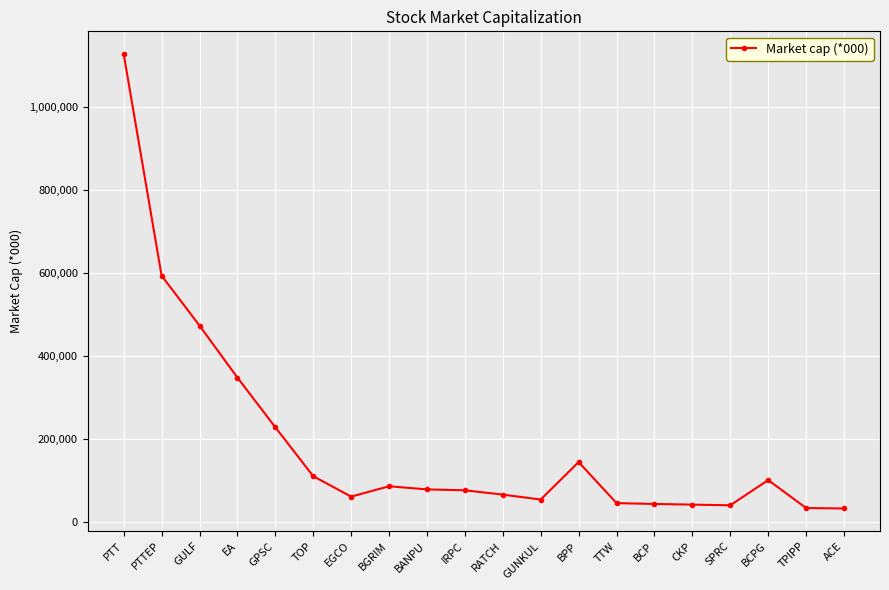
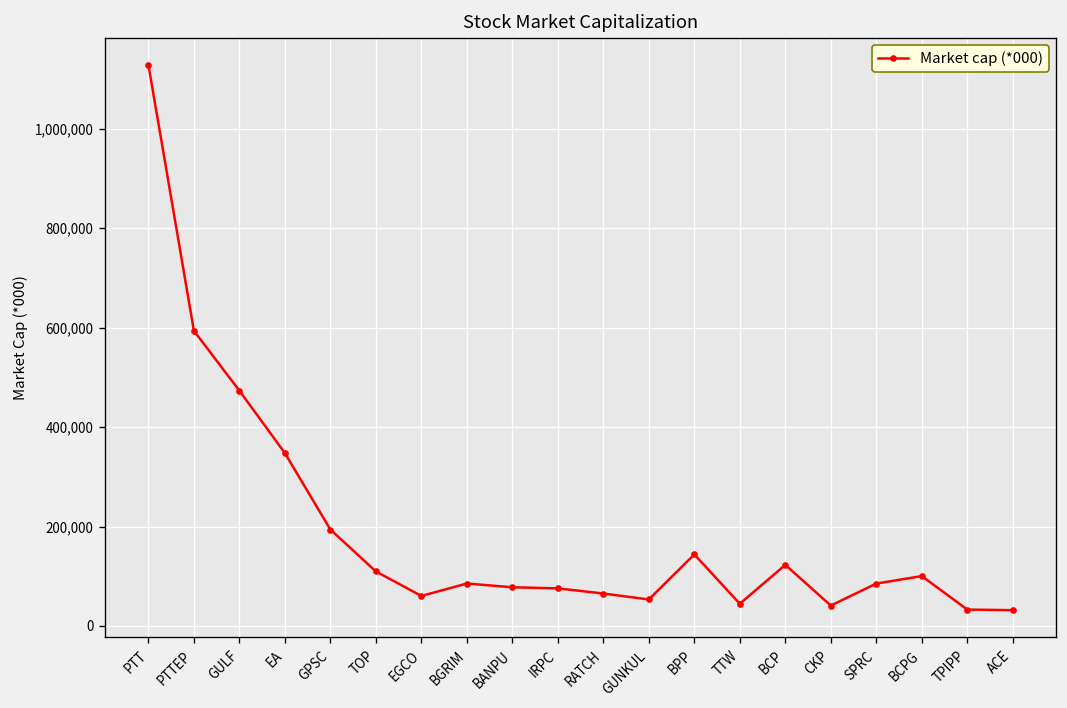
GPSC: 230,000 -> 190,000
BCP: 40,000 -> 120,000
SPRC: 40,000 -> 90,000
